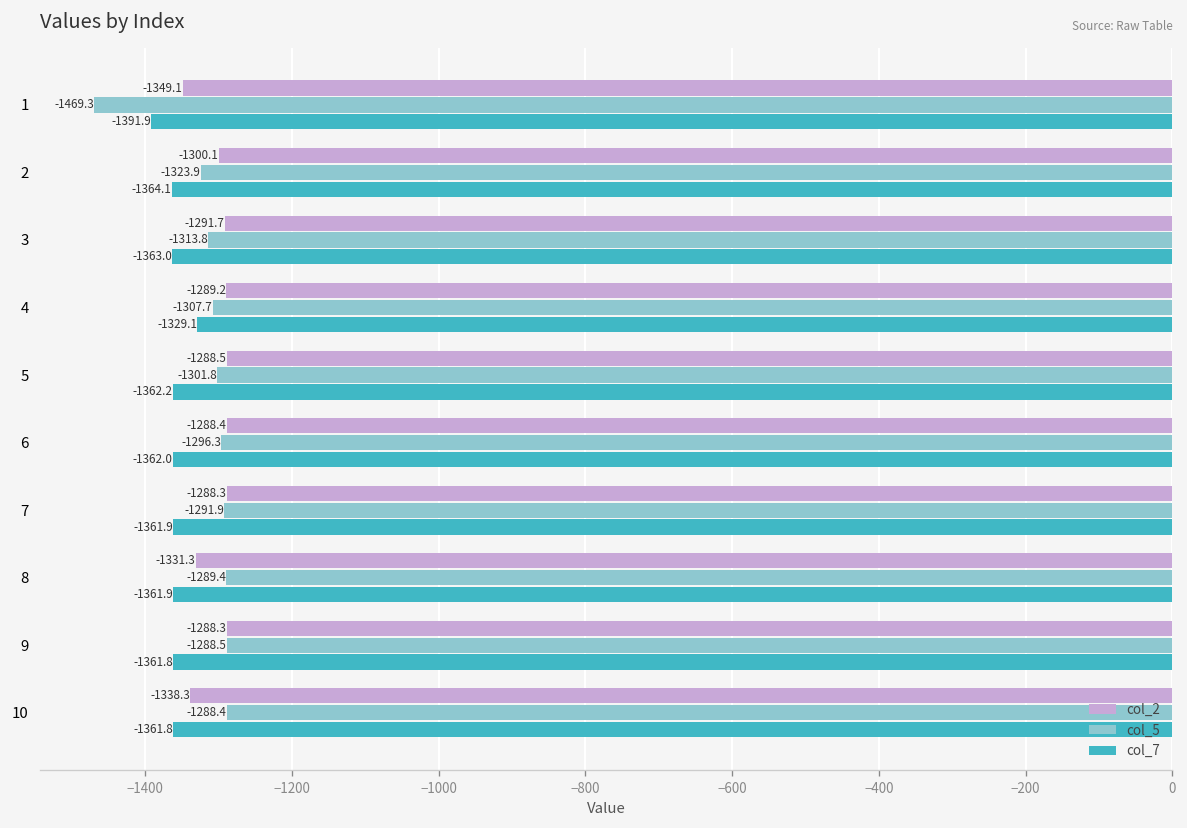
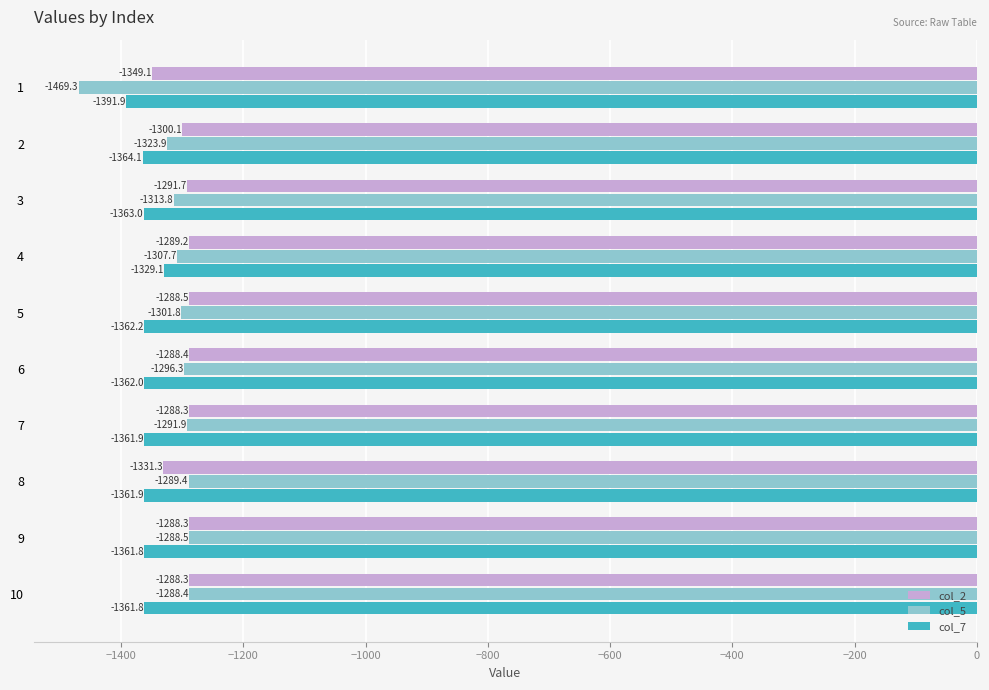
col_2, 10: -1338.3 -> -1288.3
